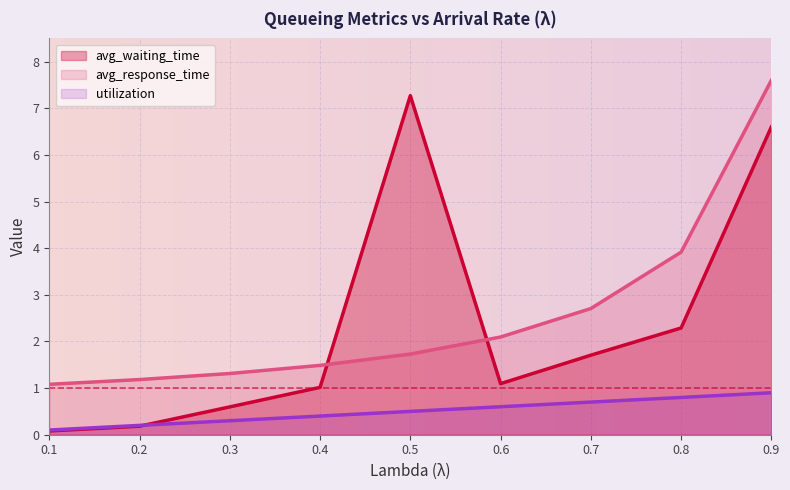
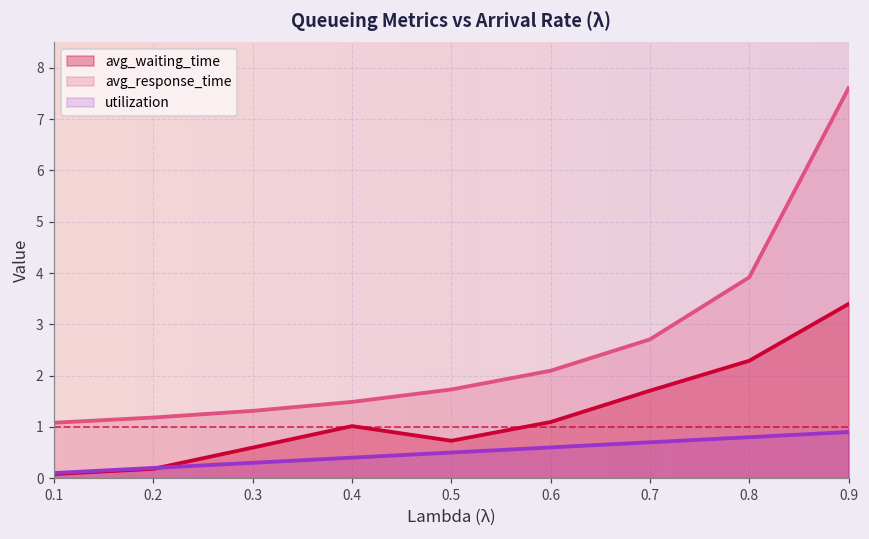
avg_waiting_time, 0.5: 7.3 -> 0.7
avg_waiting_time, 0.9: 6.6 -> 3.4
